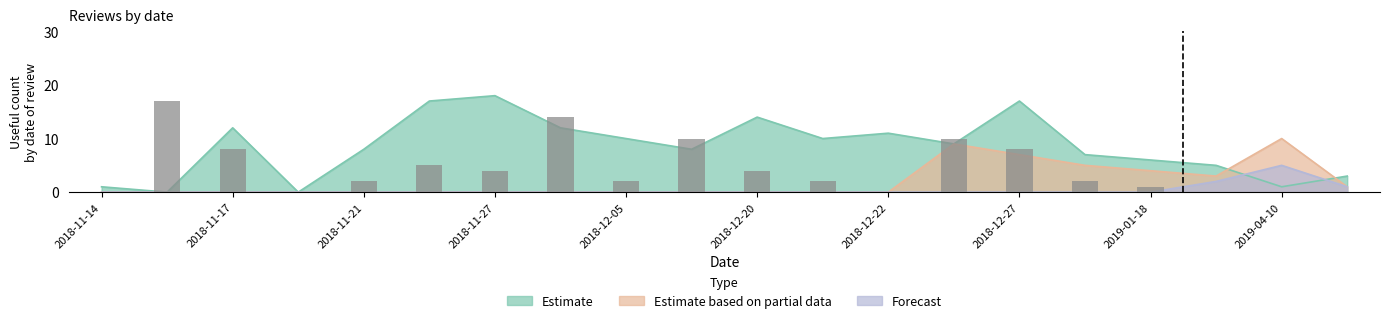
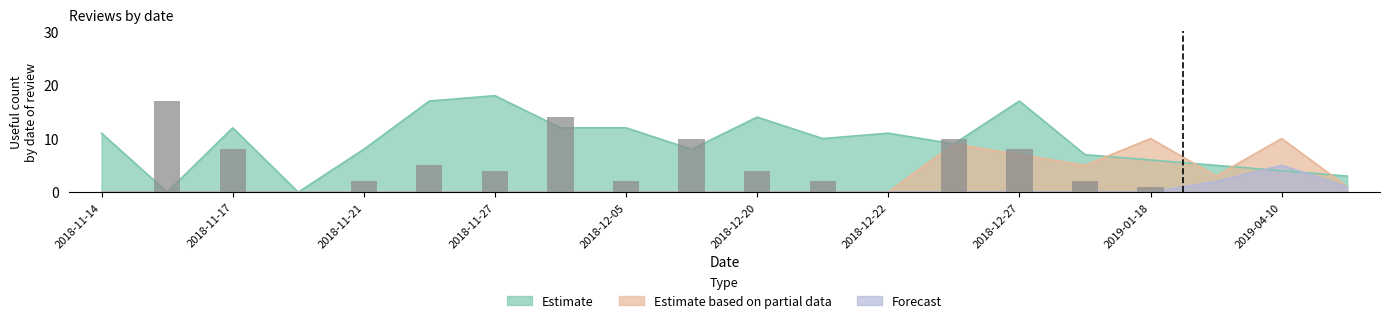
Estimate, 2018-11-14: 1 -> 11
Estimate, 2018-12-05: 10 -> 12
Estimate based on partial data, 2019-01-18: 4 -> 10
Estimate, 2019-04-10: 1 -> 4
